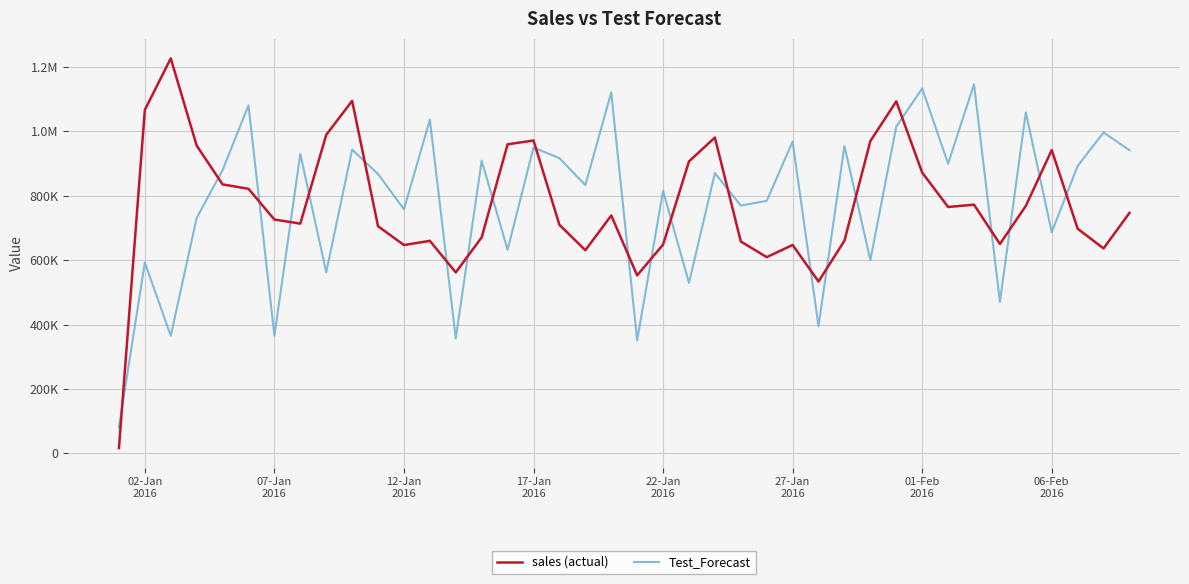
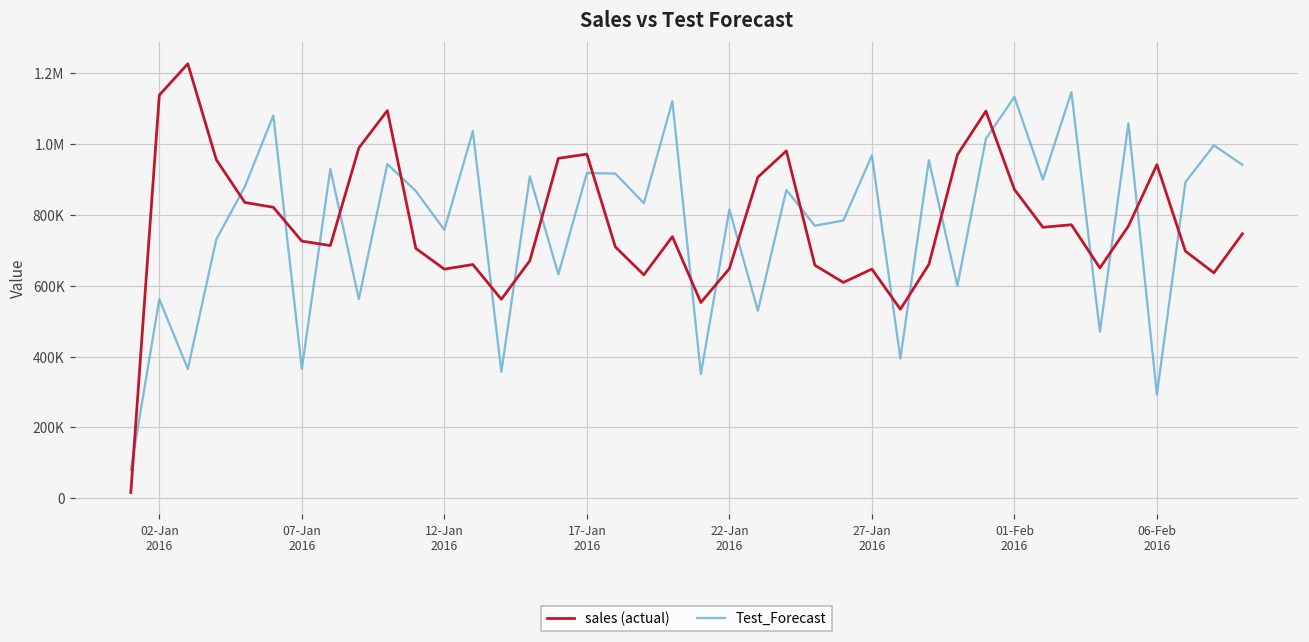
sales (actual), 02-Jan 2016: 1070000 -> 1140000
Test_Forecast, 02-Jan 2016: 590000 -> 560000
Test_Forecast, 17-Jan 2016: 950000 -> 920000
Test_Forecast, 06-Feb 2016: 690000 -> 290000
